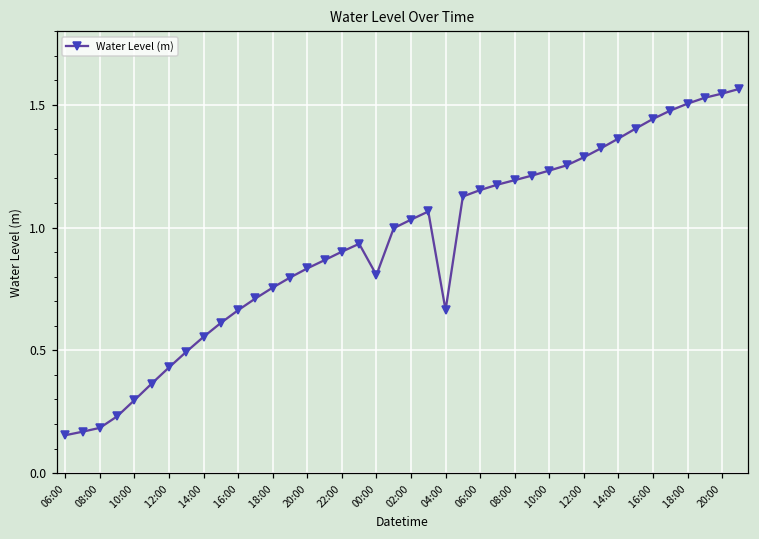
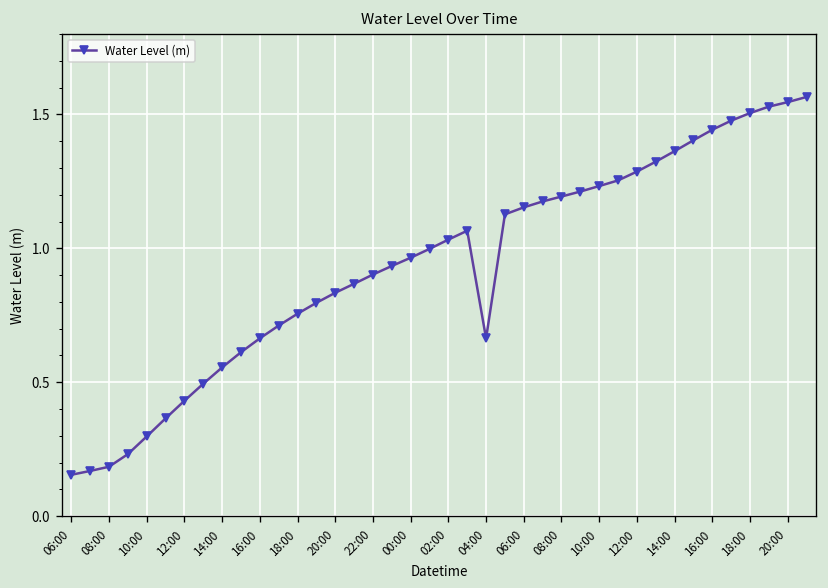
00:00: 0.81 -> 0.96
